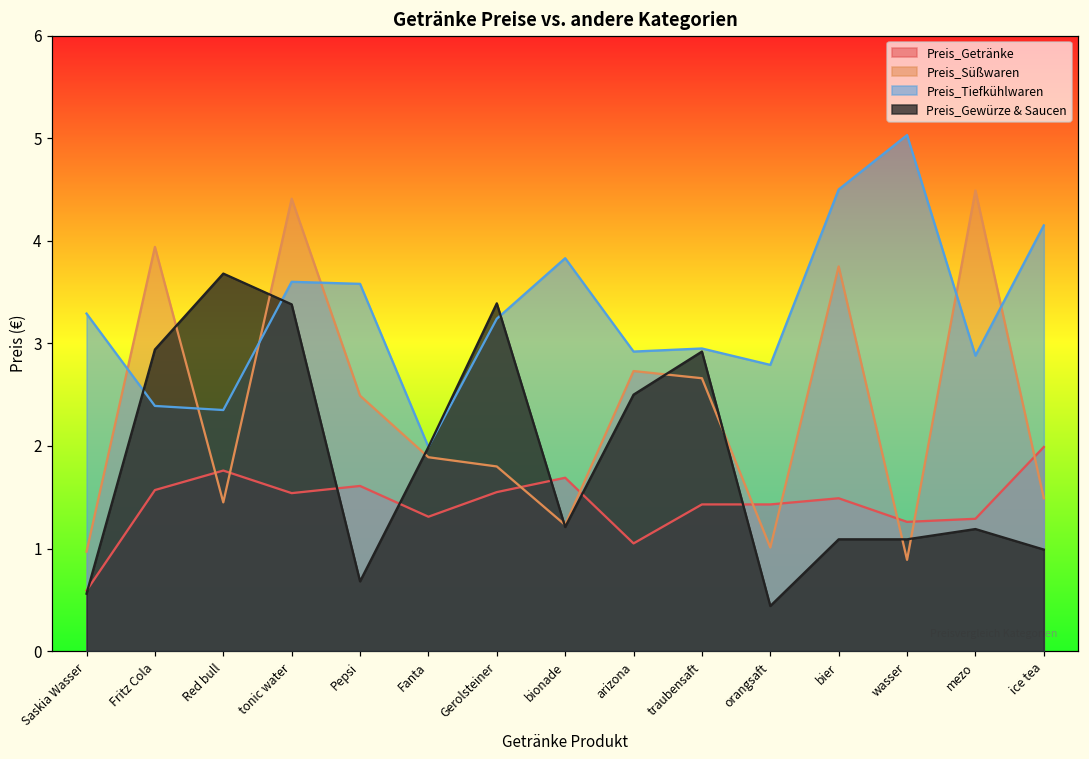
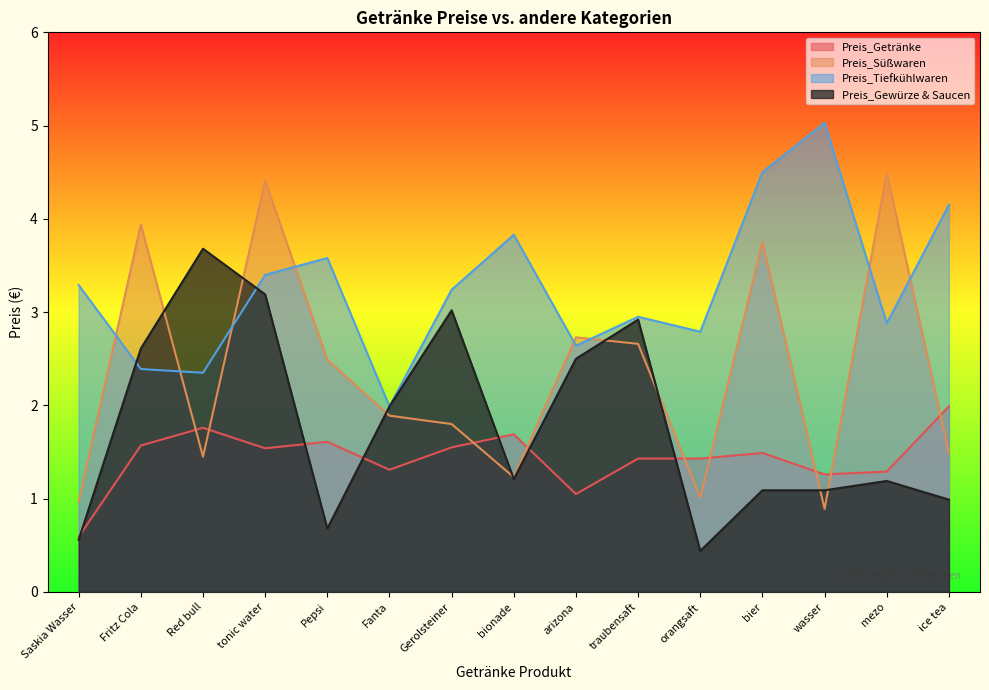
Preis_Gewürze & Saucen, Fritz Cola: 2.9 -> 2.6
Preis_Tiefkühlwaren, tonic water: 3.6 -> 3.4
Preis_Gewürze & Saucen, tonic water: 3.4 -> 3.2
Preis_Gewürze & Saucen, Gerolsteiner: 3.4 -> 3.0
Preis_Tiefkühlwaren, arizona: 2.9 -> 2.6
